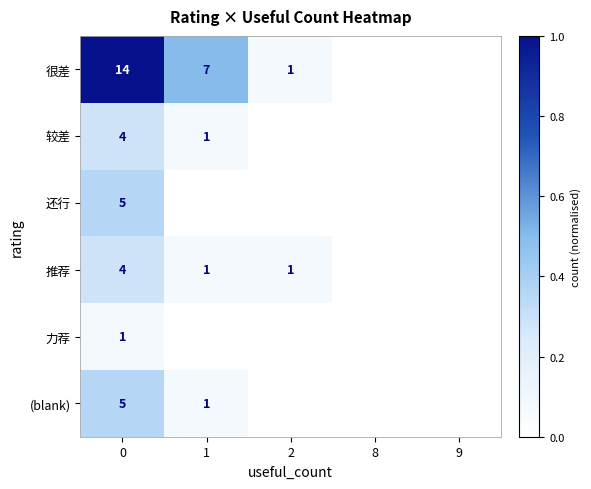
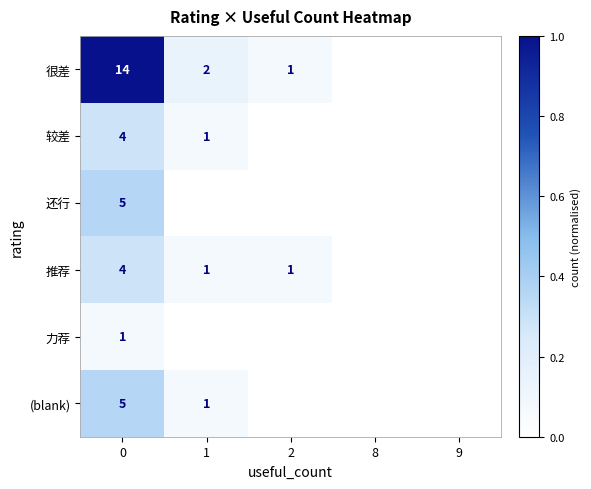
很差, 1: 7 -> 2
